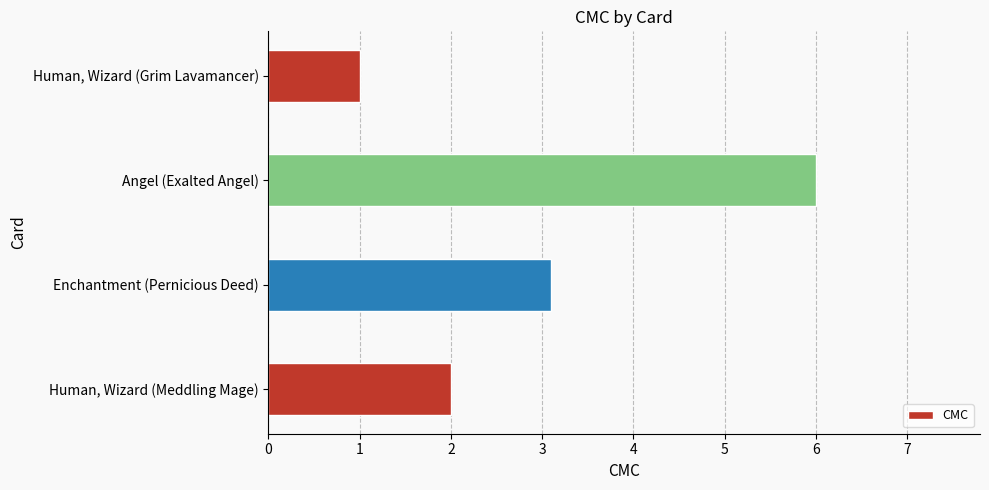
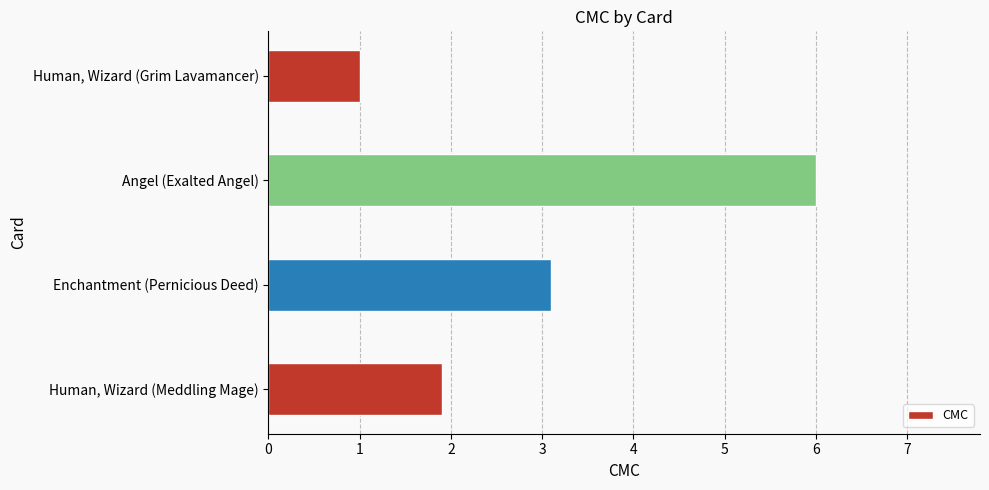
Human, Wizard (Meddling Mage): 2.0 -> 1.9
